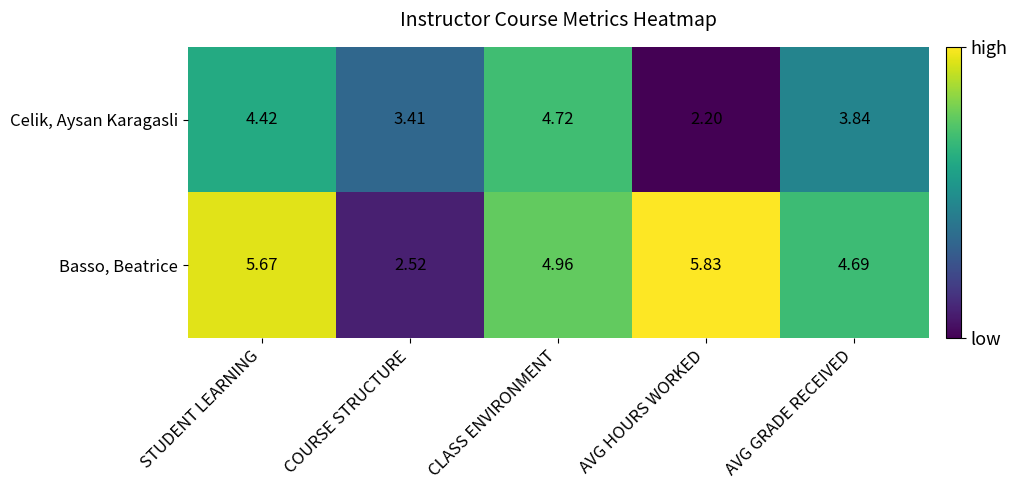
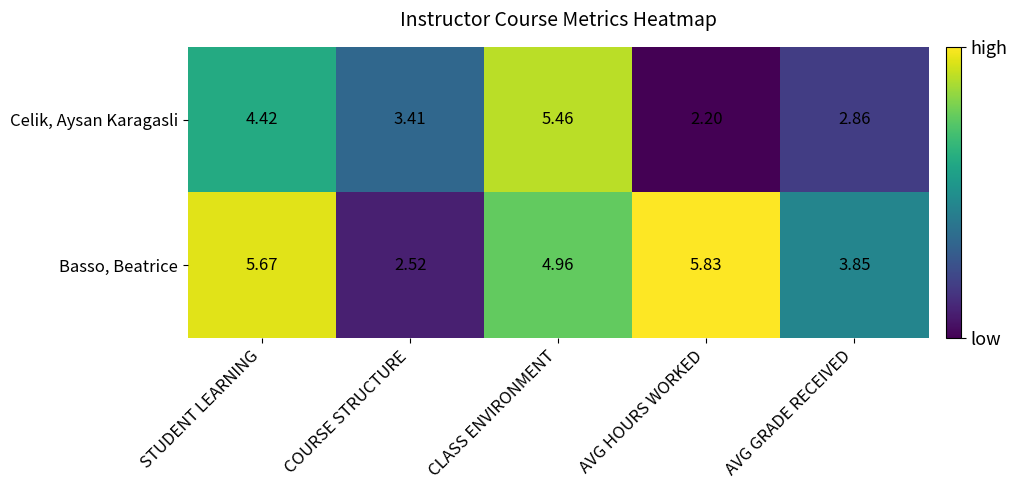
Celik, Aysan Karagasli, CLASS ENVIRONMENT: 4.72 -> 5.46
Celik, Aysan Karagasli, AVG GRADE RECEIVED: 3.84 -> 2.86
Basso, Beatrice, AVG GRADE RECEIVED: 4.69 -> 3.85
